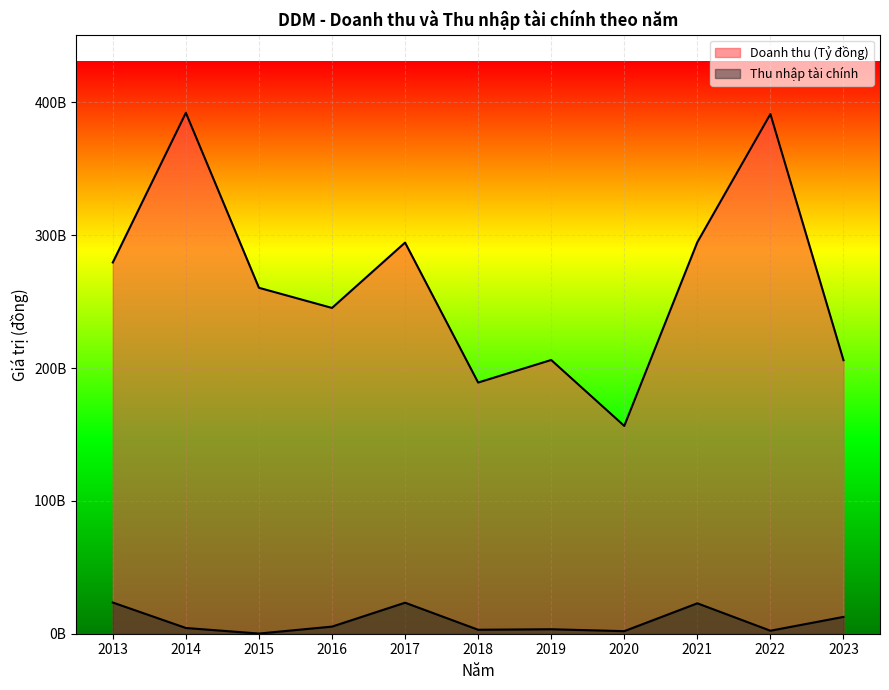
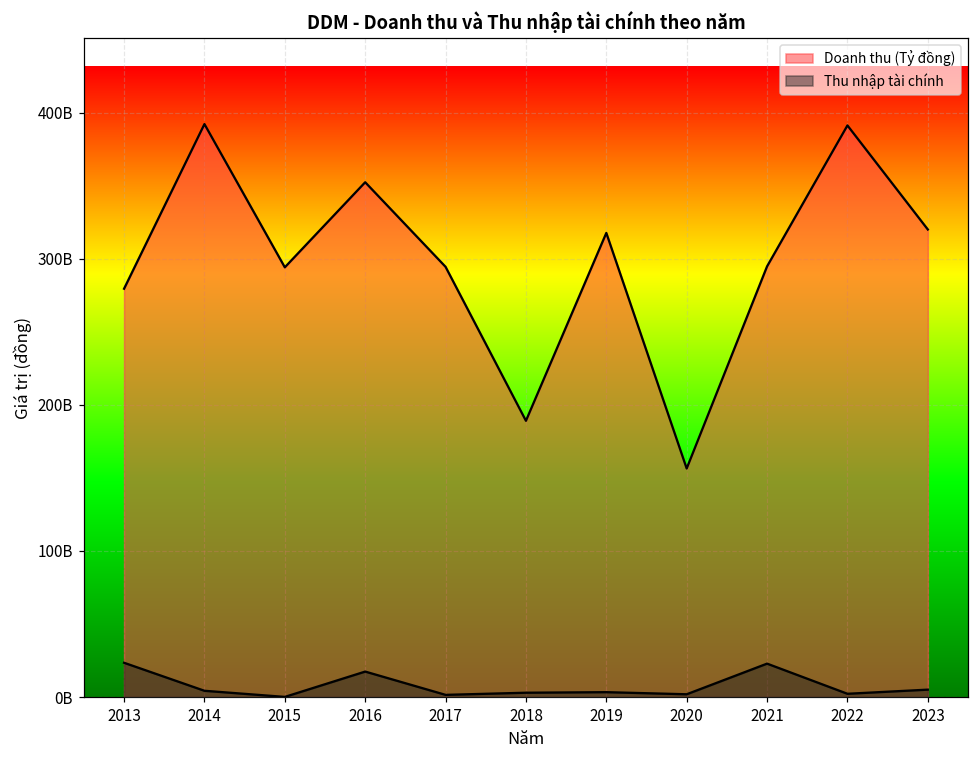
Doanh thu (Tỷ đồng), 2015: 260000000000 -> 294000000000
Doanh thu (Tỷ đồng), 2016: 245000000000 -> 352000000000
Thu nhập tài chính, 2016: 5000000000 -> 17000000000
Thu nhập tài chính, 2017: 23000000000 -> 2000000000
Doanh thu (Tỷ đồng), 2019: 206000000000 -> 318000000000
Doanh thu (Tỷ đồng), 2023: 206000000000 -> 320000000000
Thu nhập tài chính, 2023: 13000000000 -> 5000000000
